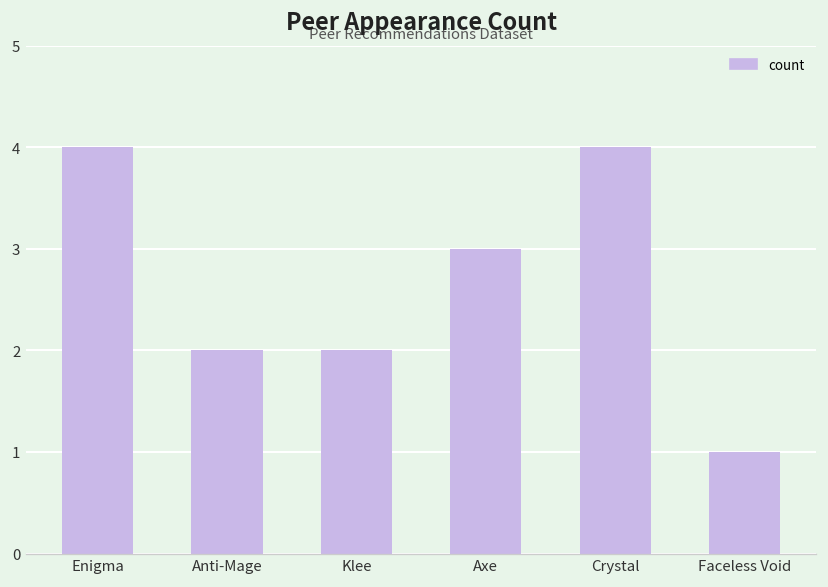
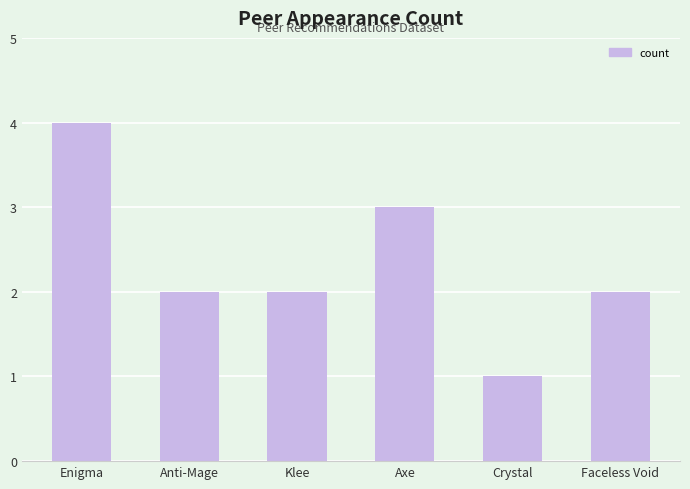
Crystal: 4 -> 1
Faceless Void: 1 -> 2
